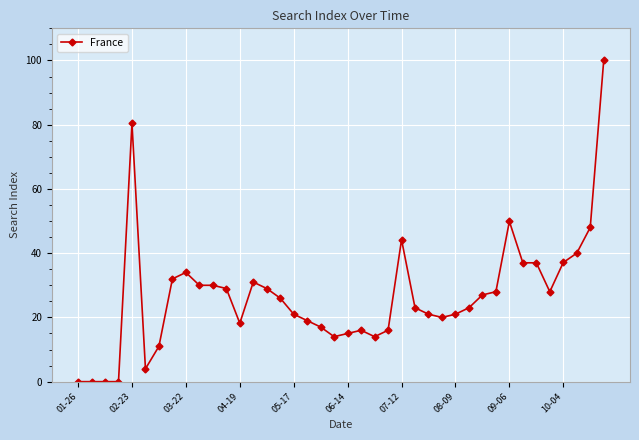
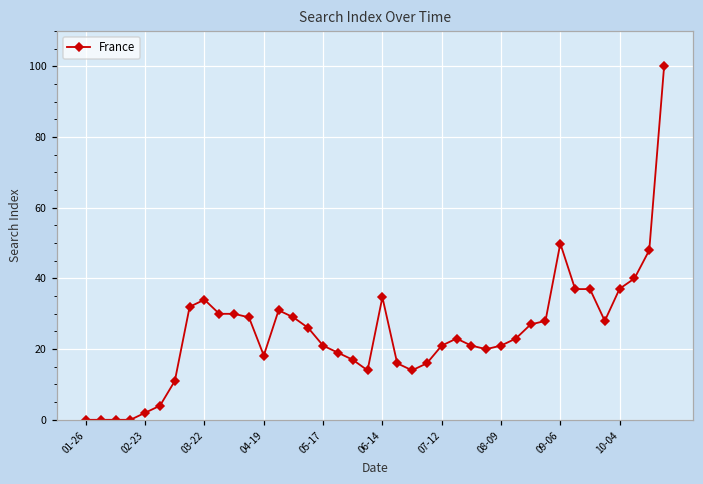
02-23: 80 -> 2
06-14: 15 -> 35
07-12: 44 -> 21
